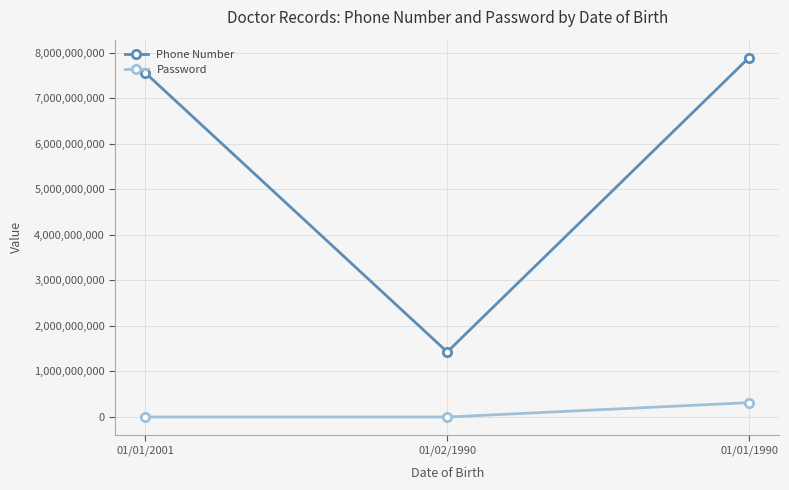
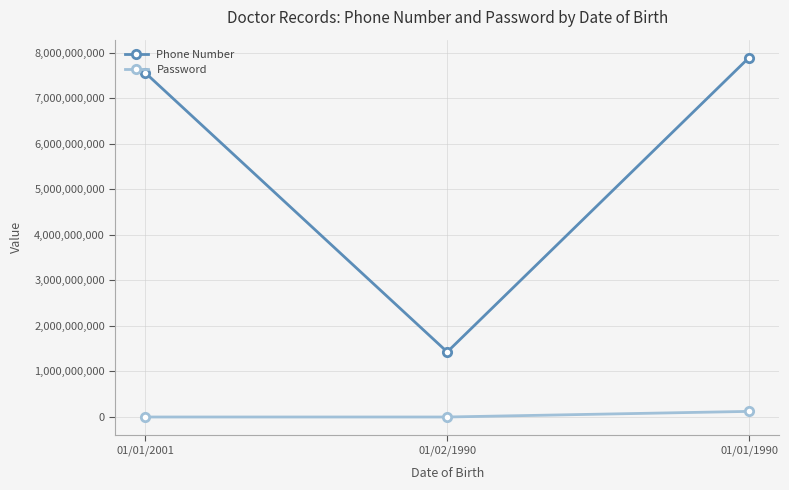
Password, 01/01/1990: 300,000,000 -> 100,000,000
